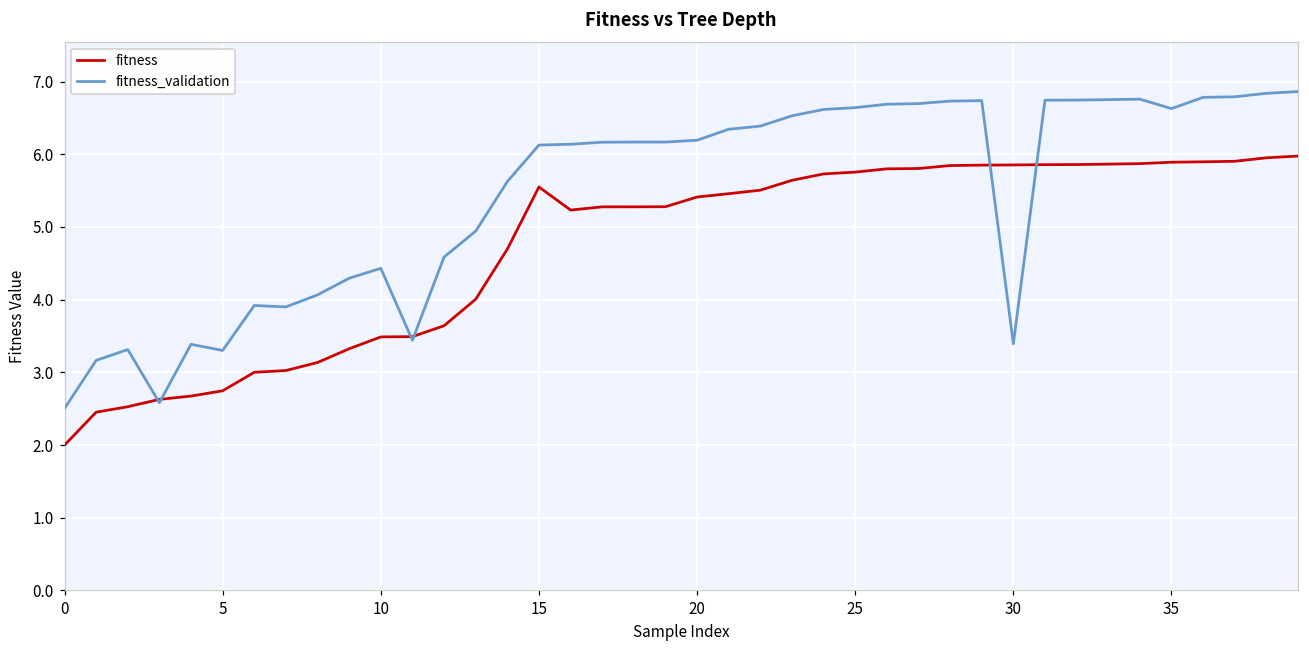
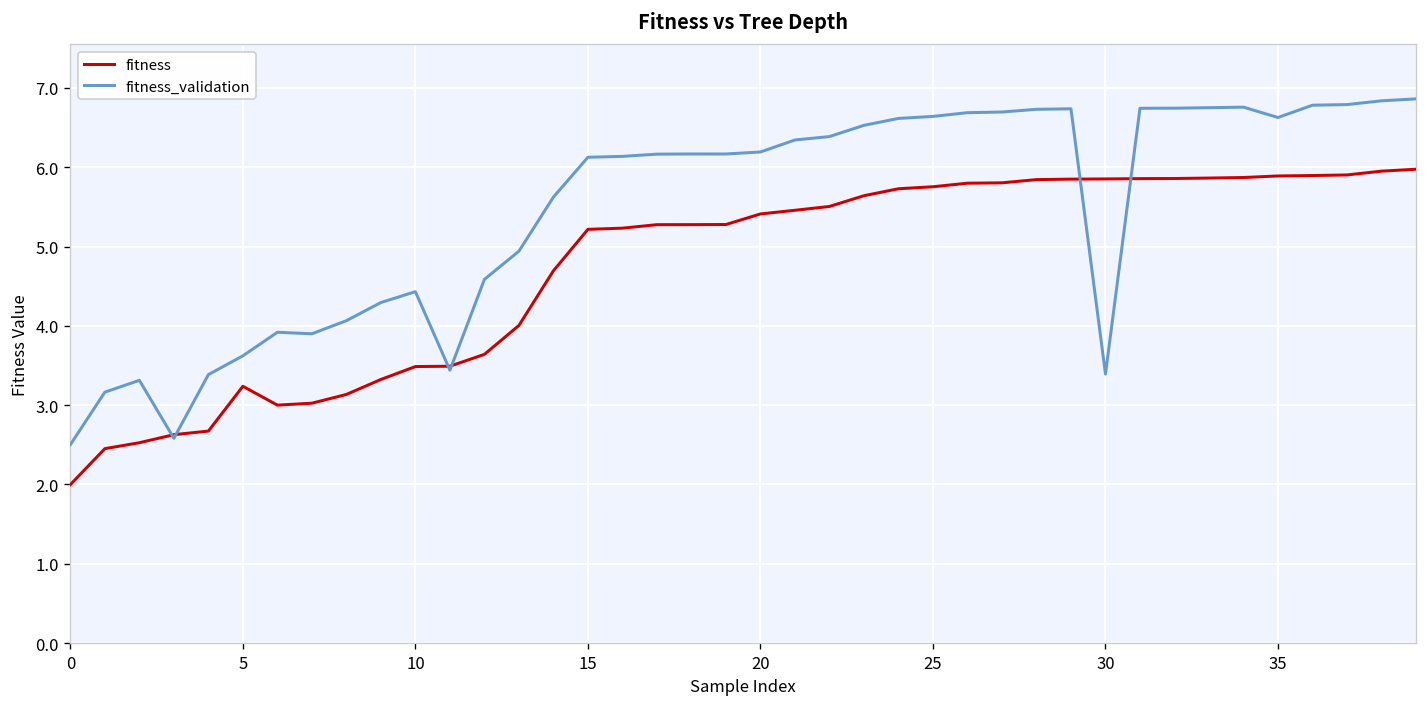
fitness, 5: 2.7 -> 3.2
fitness_validation, 5: 3.3 -> 3.6
fitness, 15: 5.5 -> 5.2
